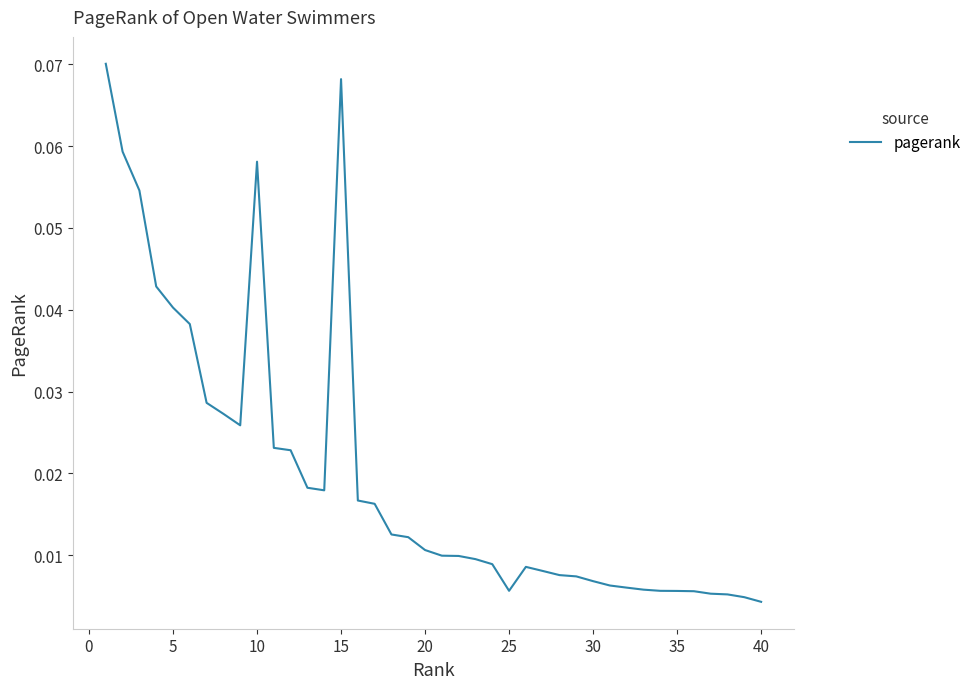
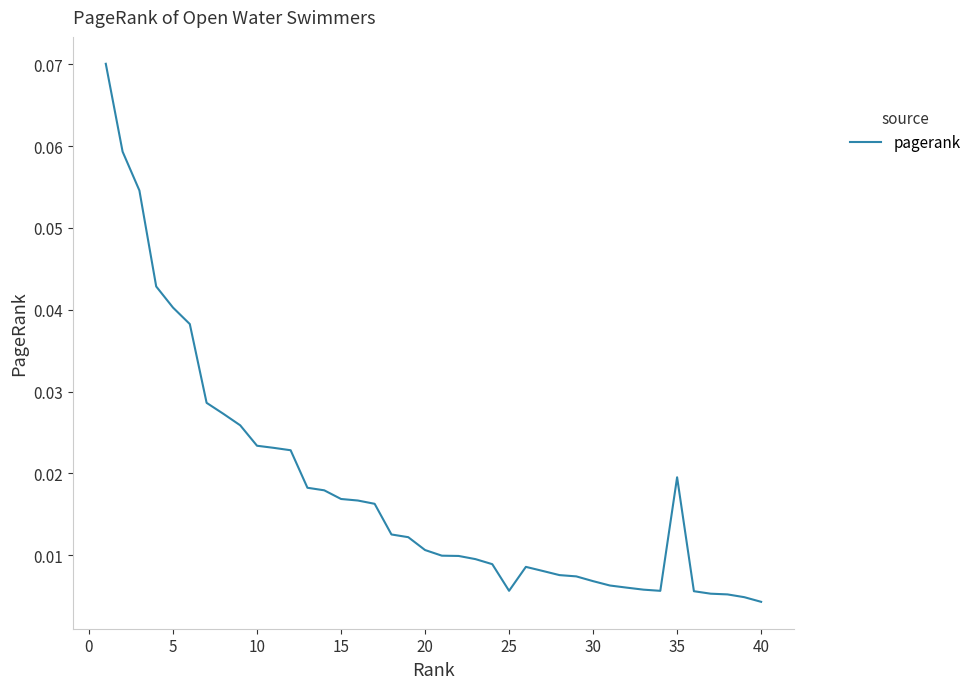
10: 0.058 -> 0.023
15: 0.068 -> 0.017
35: 0.006 -> 0.020
